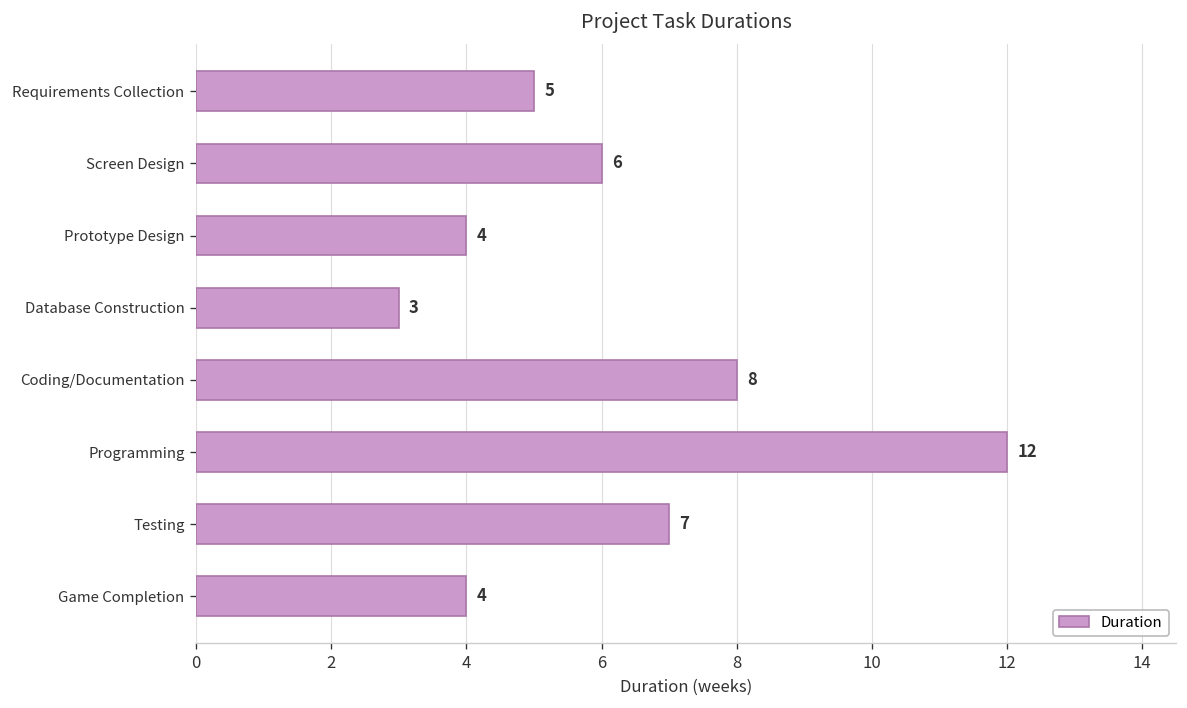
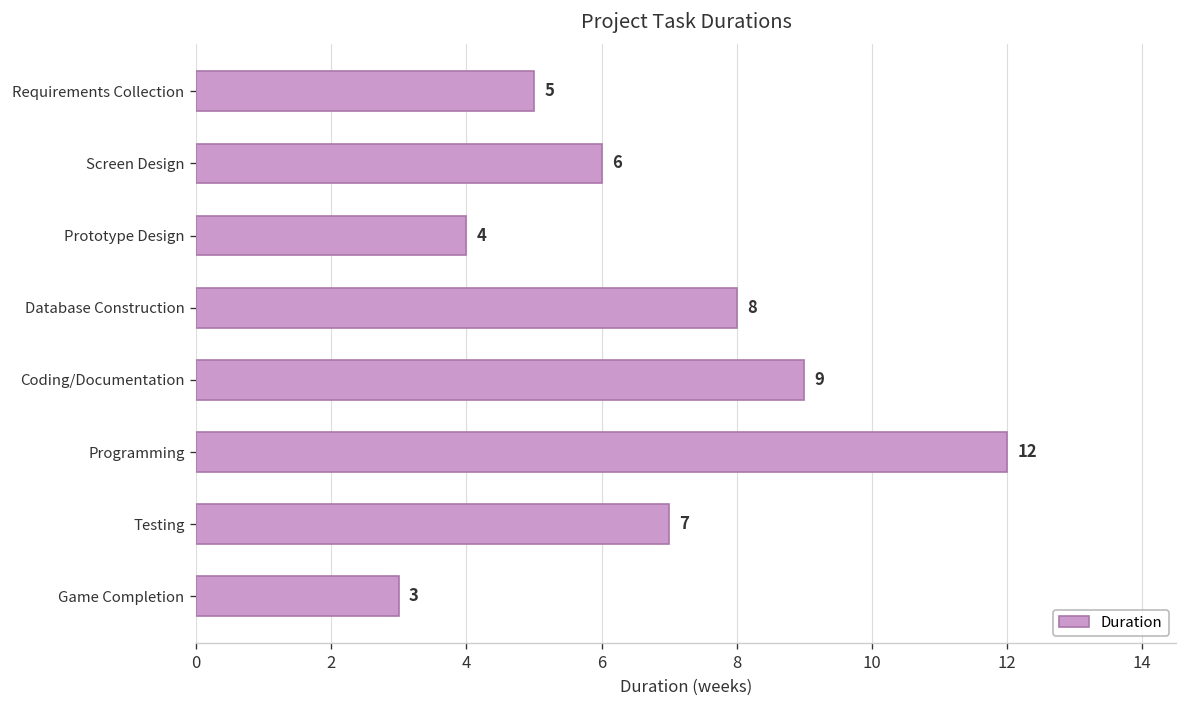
Database Construction: 3 -> 8
Coding/Documentation: 8 -> 9
Game Completion: 4 -> 3
